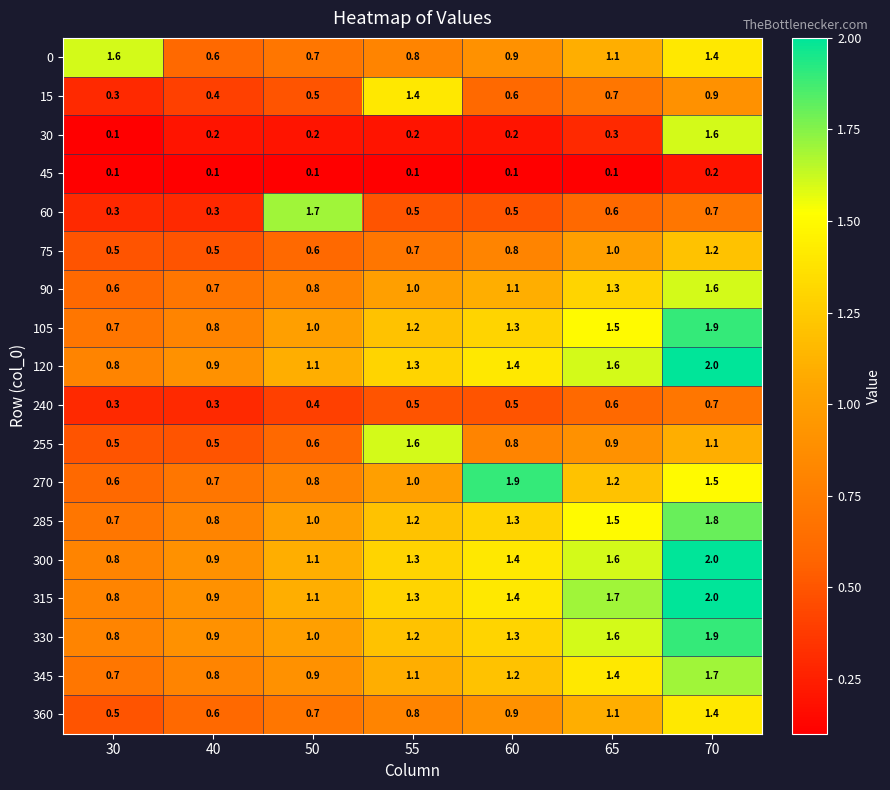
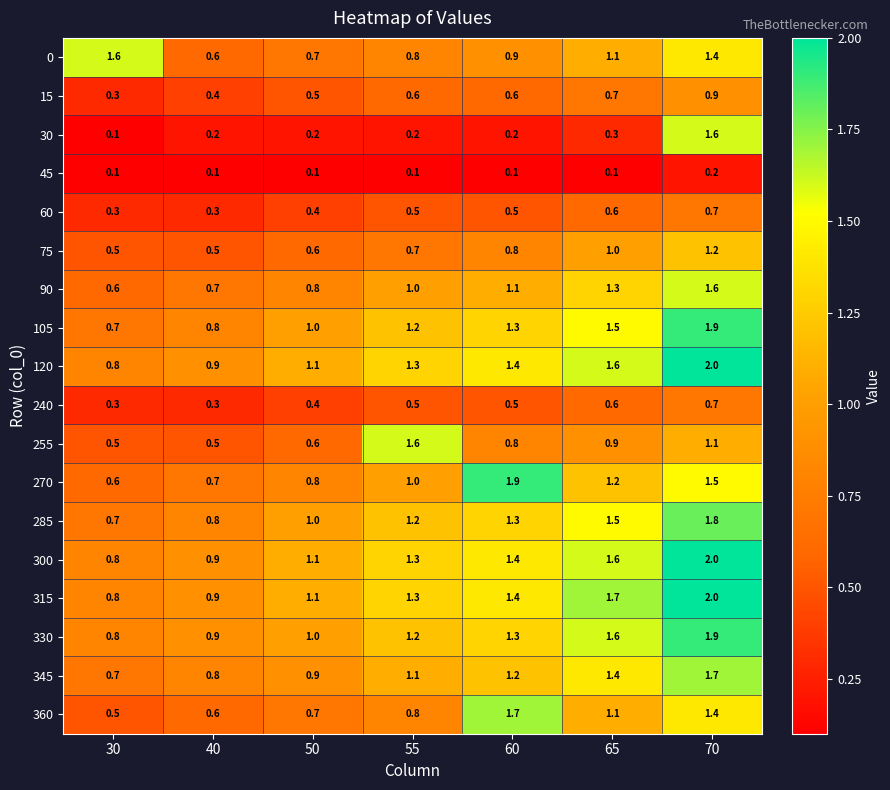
15, 55: 1.4 -> 0.6
60, 50: 1.7 -> 0.4
360, 60: 0.9 -> 1.7
